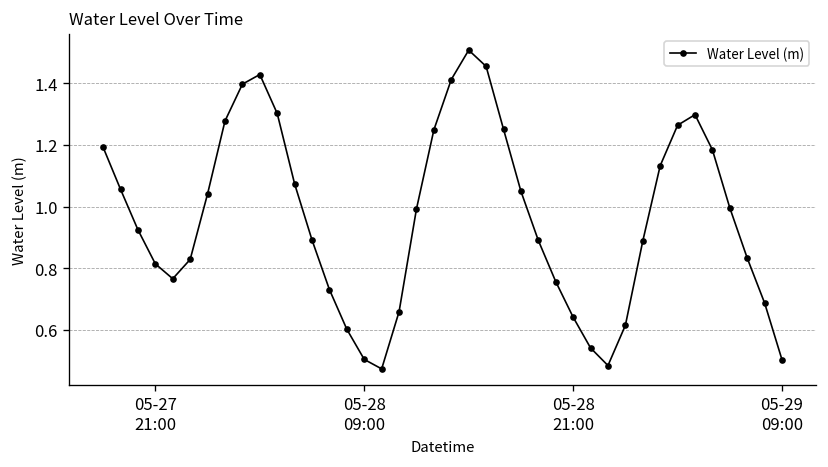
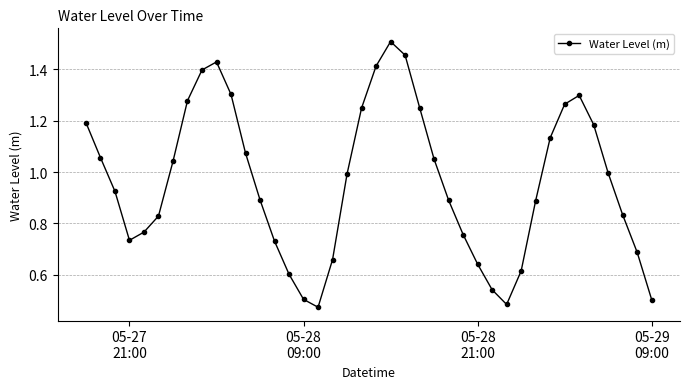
05-27 21:00: 0.81 -> 0.73
